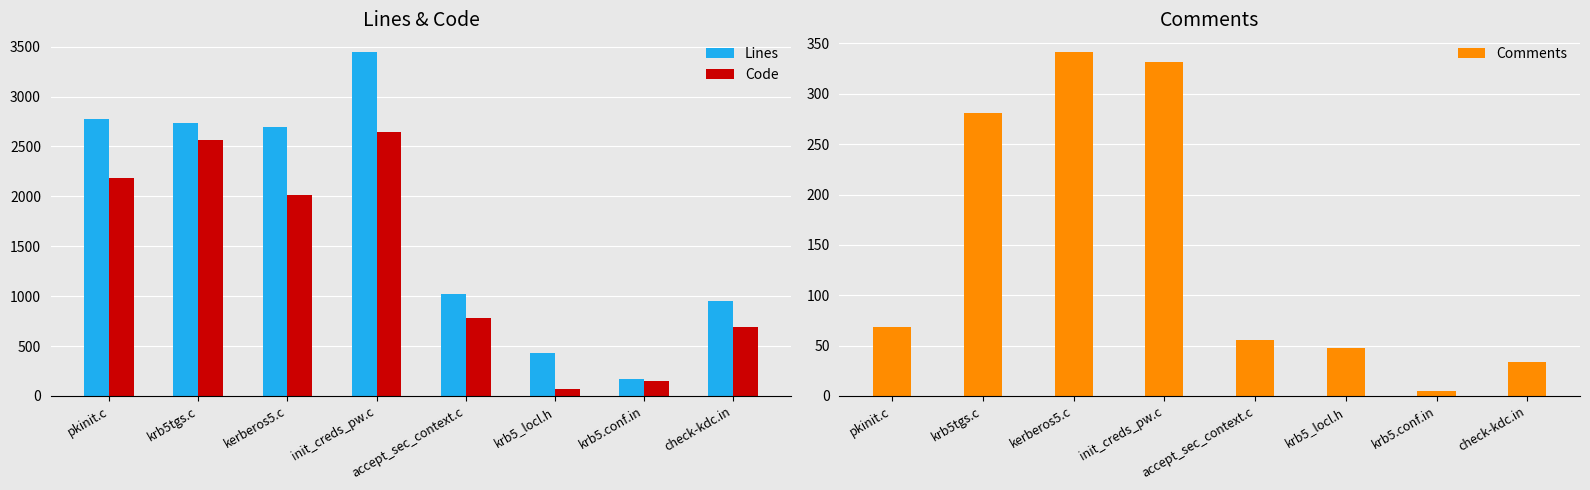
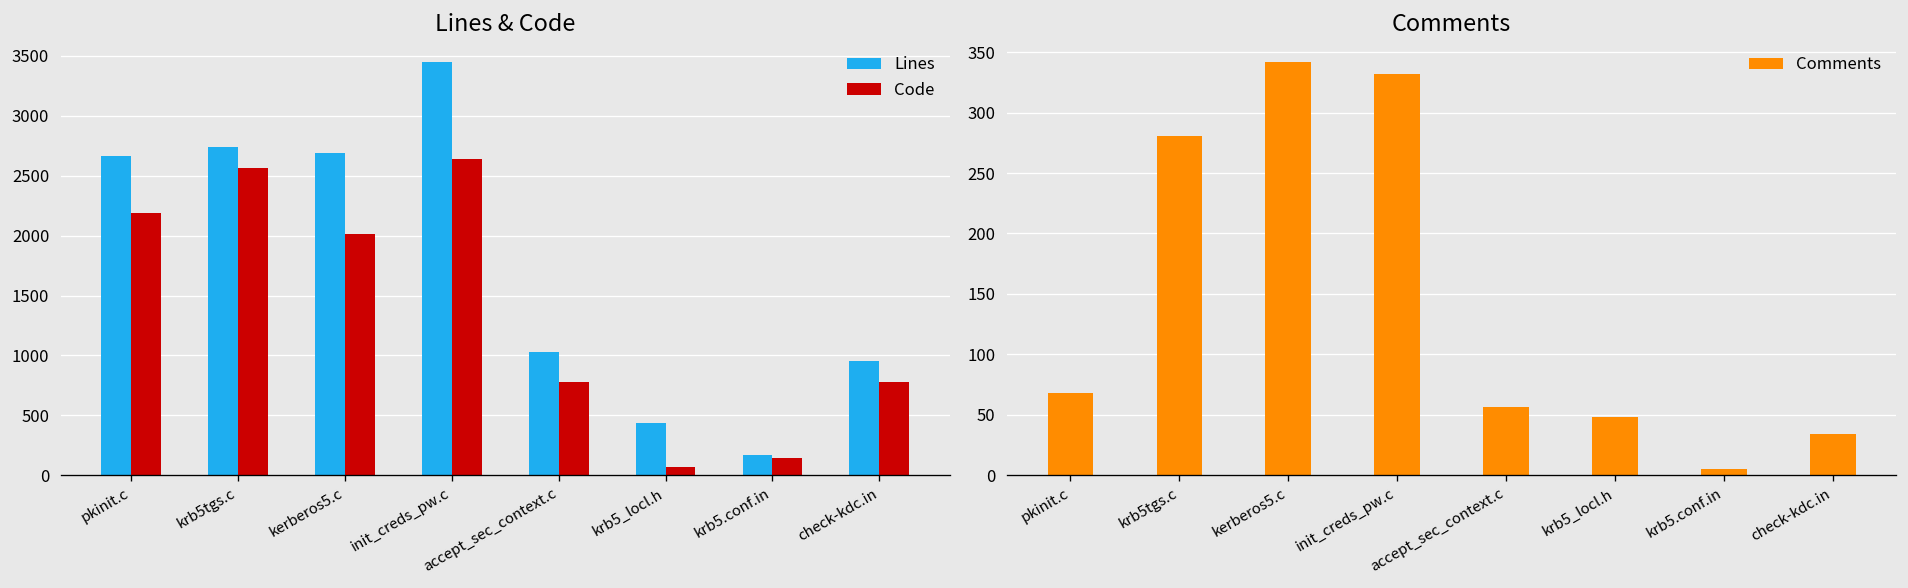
Lines & Code, Lines, pkinit.c: 2800 -> 2700
Lines & Code, Code, check-kdc.in: 700 -> 800
